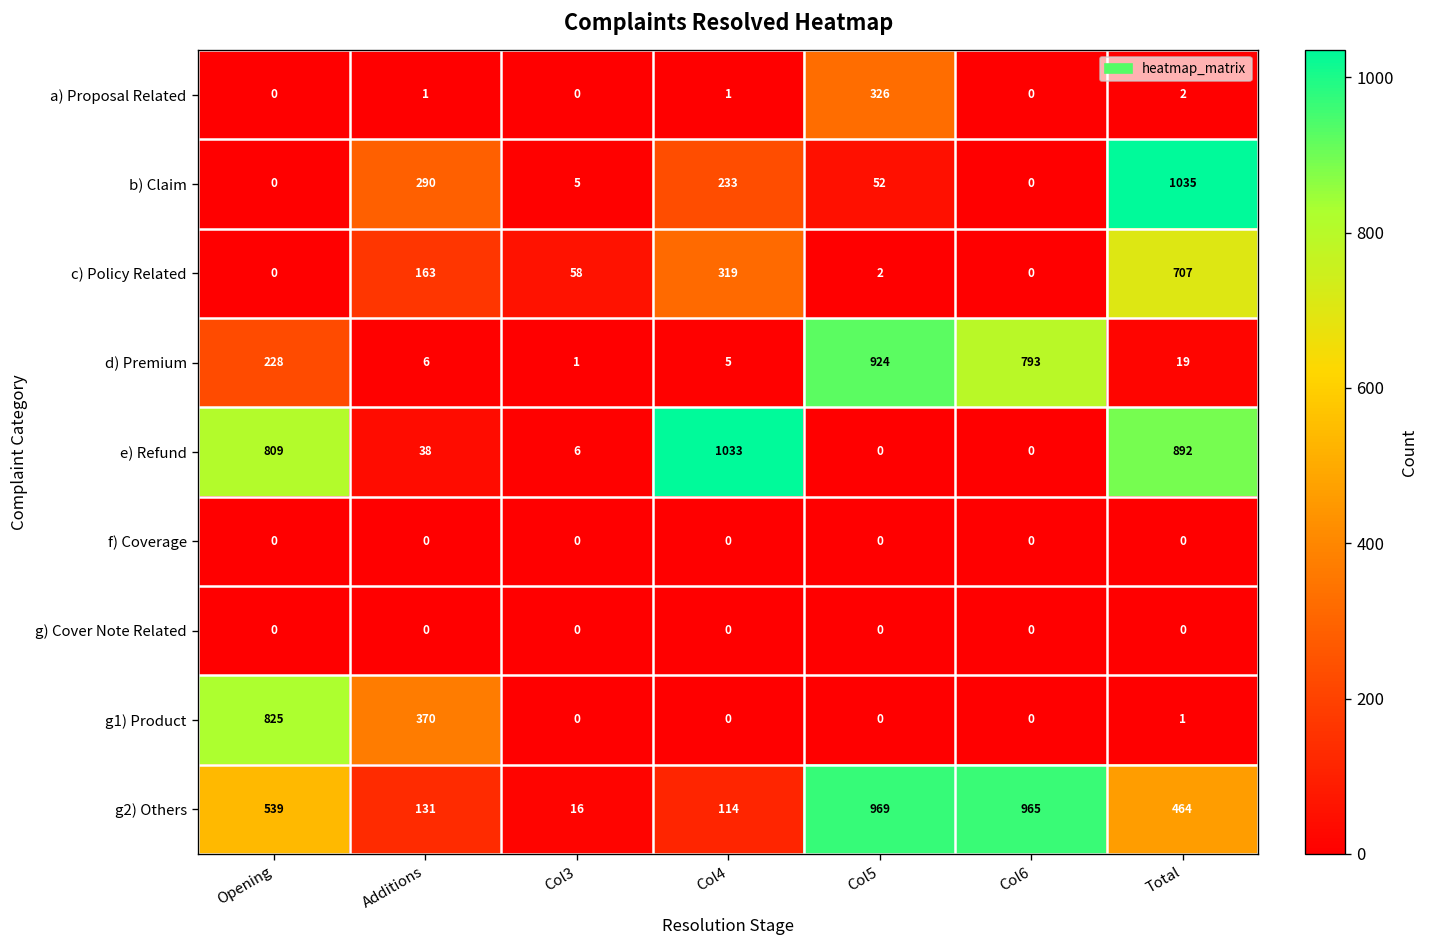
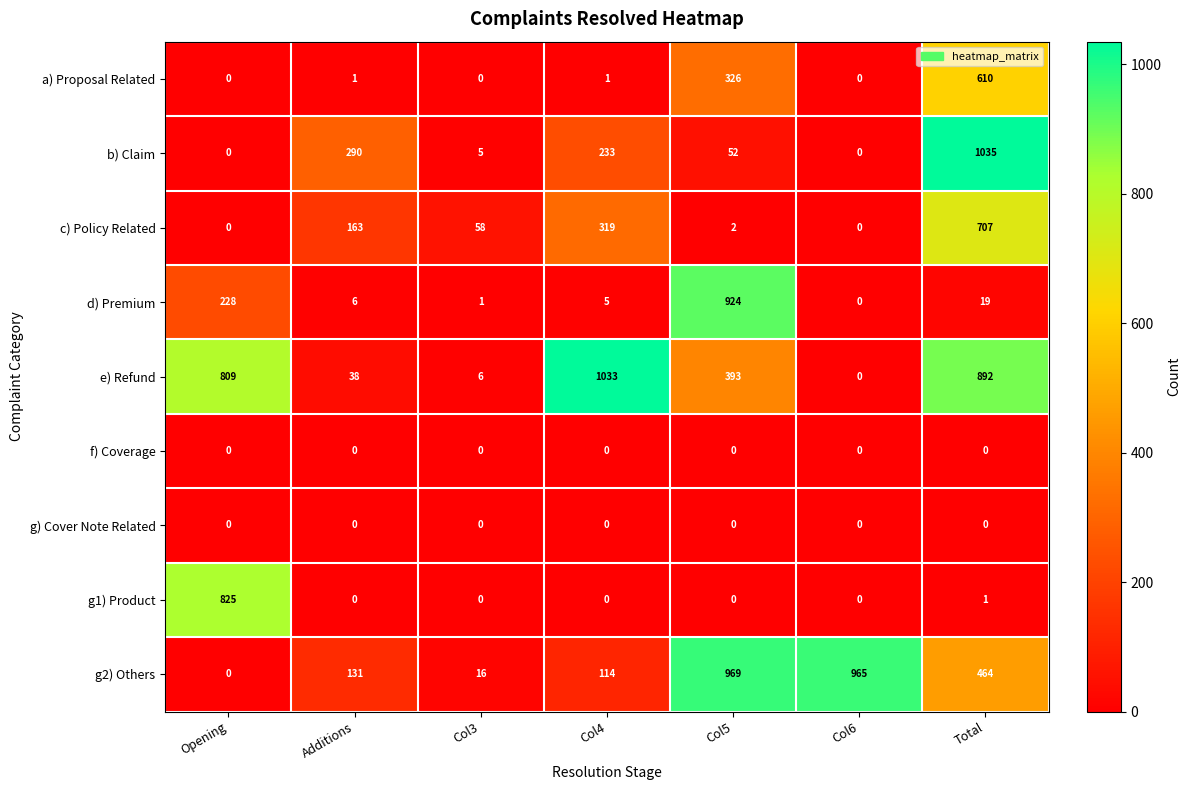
a) Proposal Related, Total: 2 -> 610
d) Premium, Col6: 793 -> 0
e) Refund, Col5: 0 -> 393
g1) Product, Additions: 370 -> 0
g2) Others, Opening: 539 -> 0
